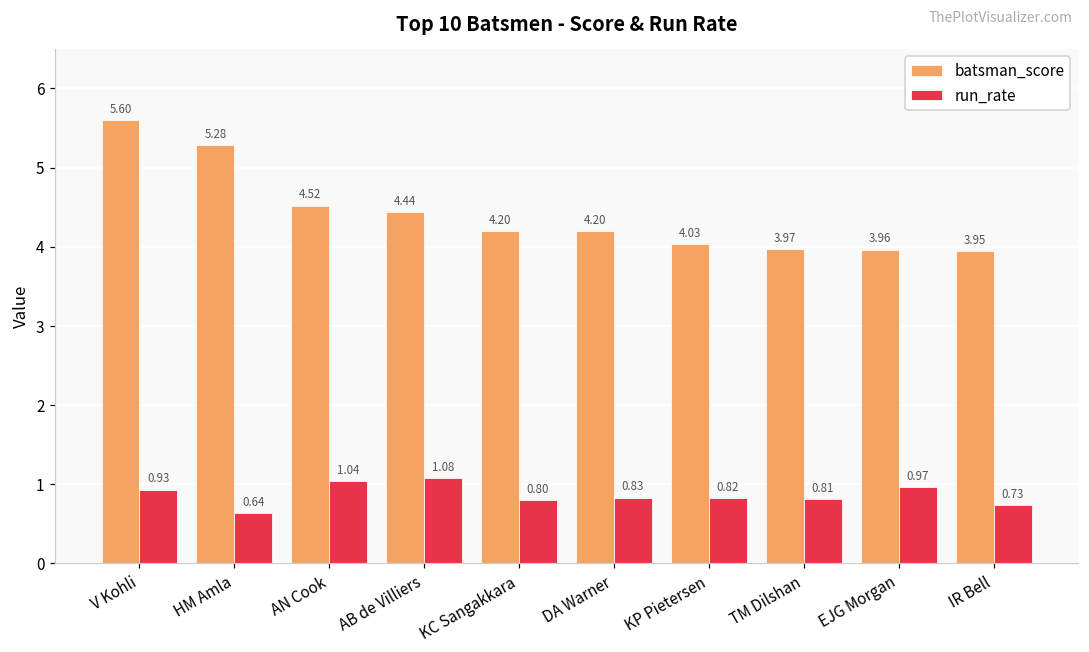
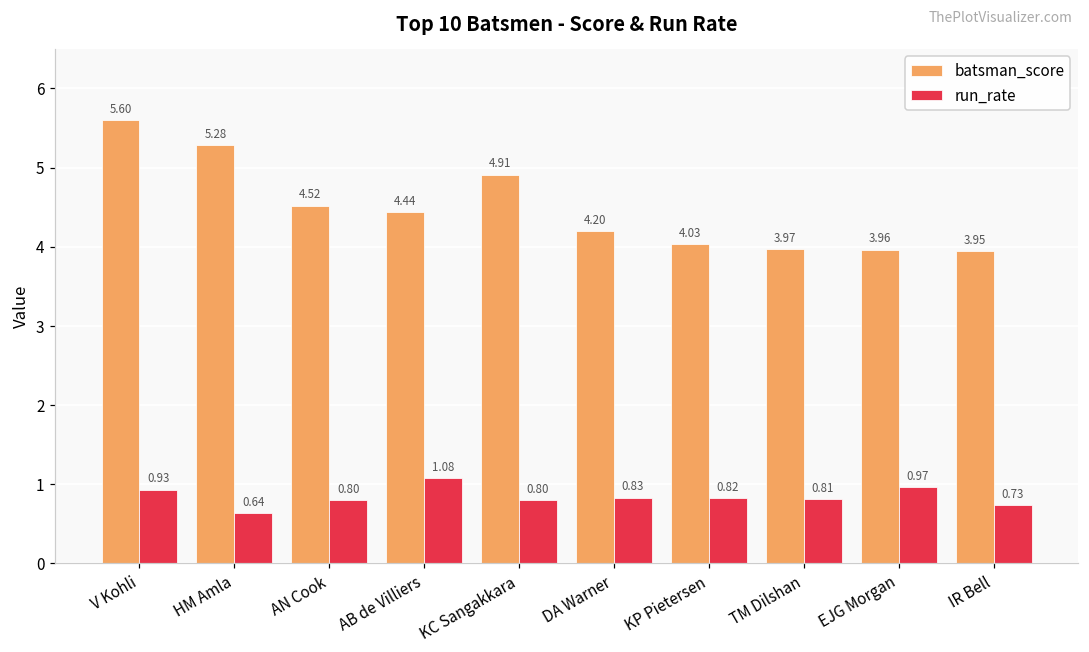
run_rate, AN Cook: 1.04 -> 0.80
batsman_score, KC Sangakkara: 4.20 -> 4.91
